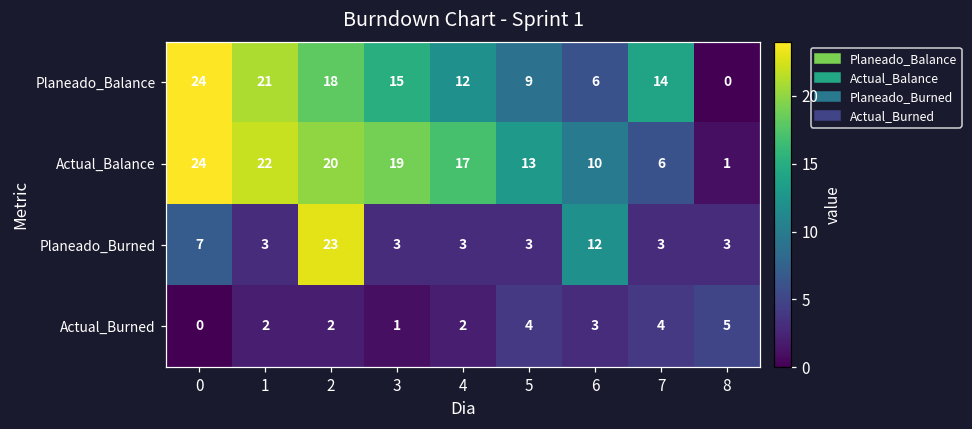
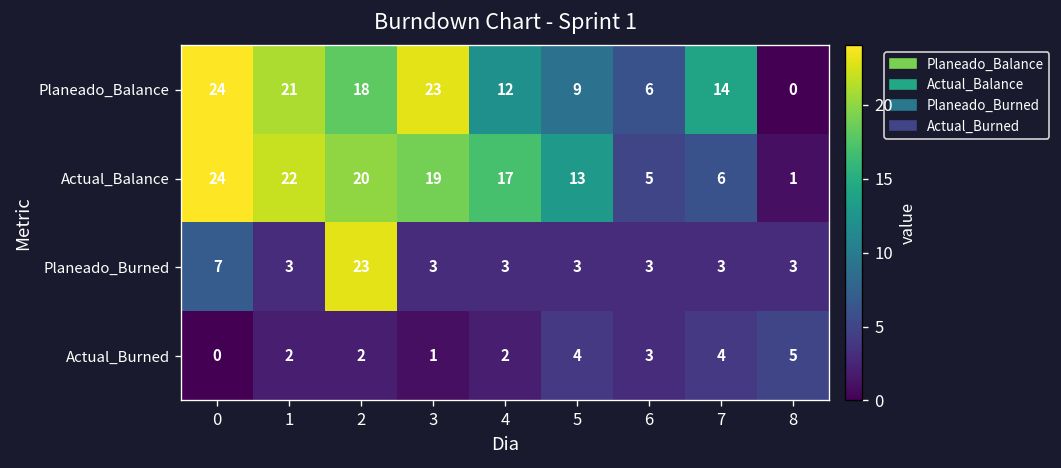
Planeado_Balance, 3: 15 -> 23
Actual_Balance, 6: 10 -> 5
Planeado_Burned, 6: 12 -> 3
